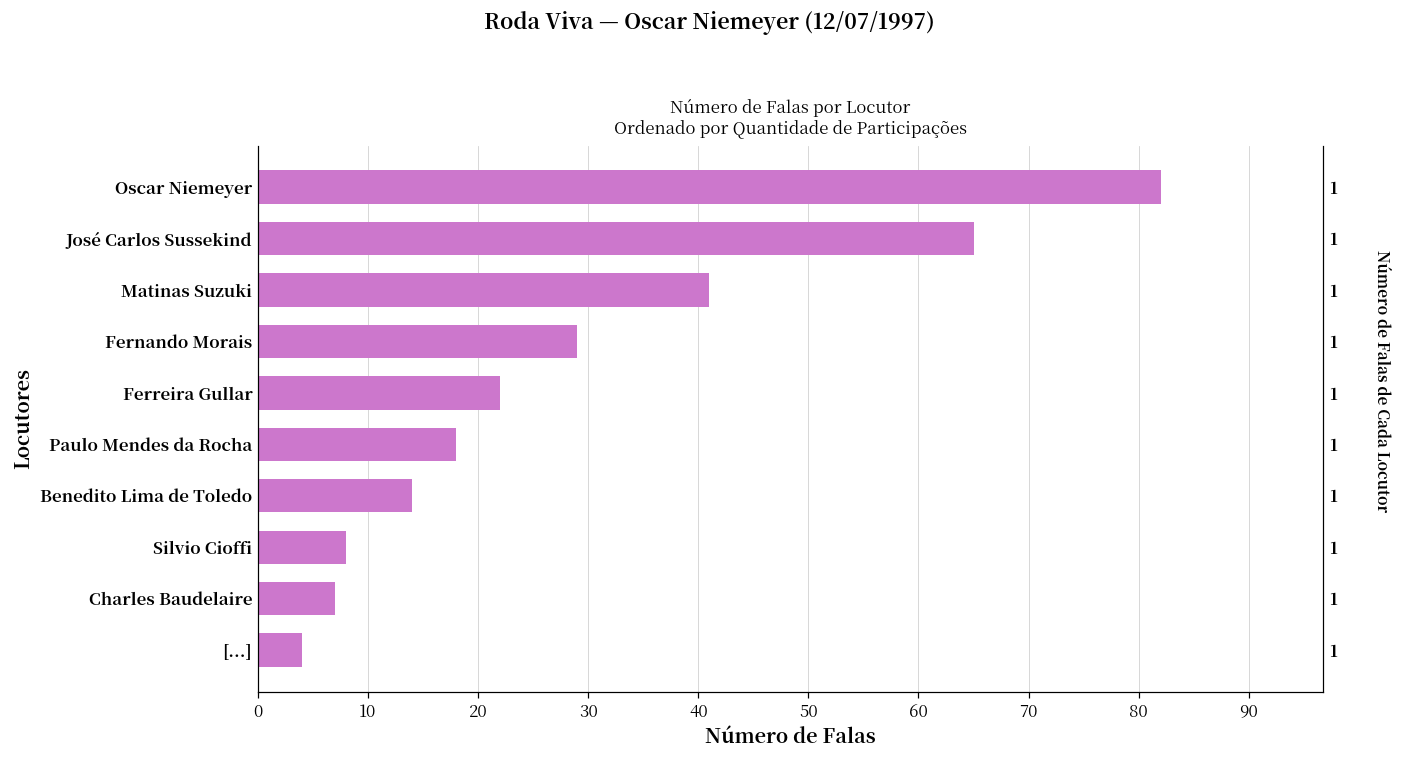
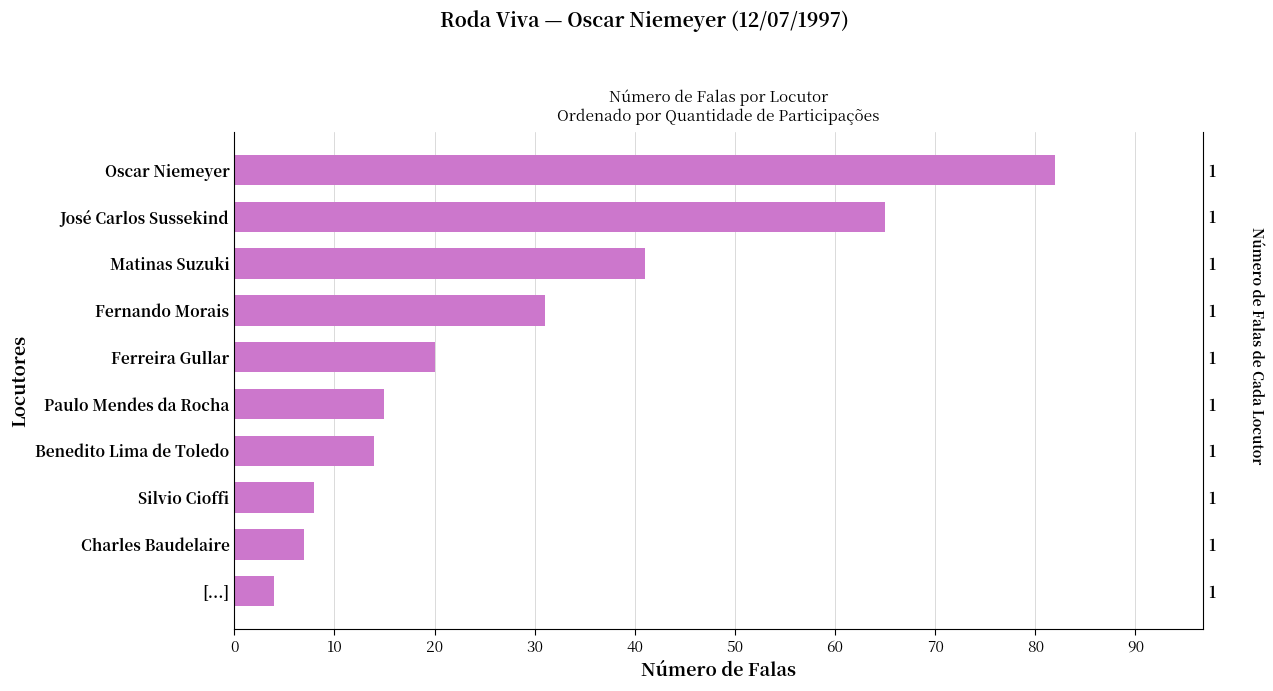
Fernando Morais: 29 -> 31
Ferreira Gullar: 22 -> 20
Paulo Mendes da Rocha: 18 -> 15
